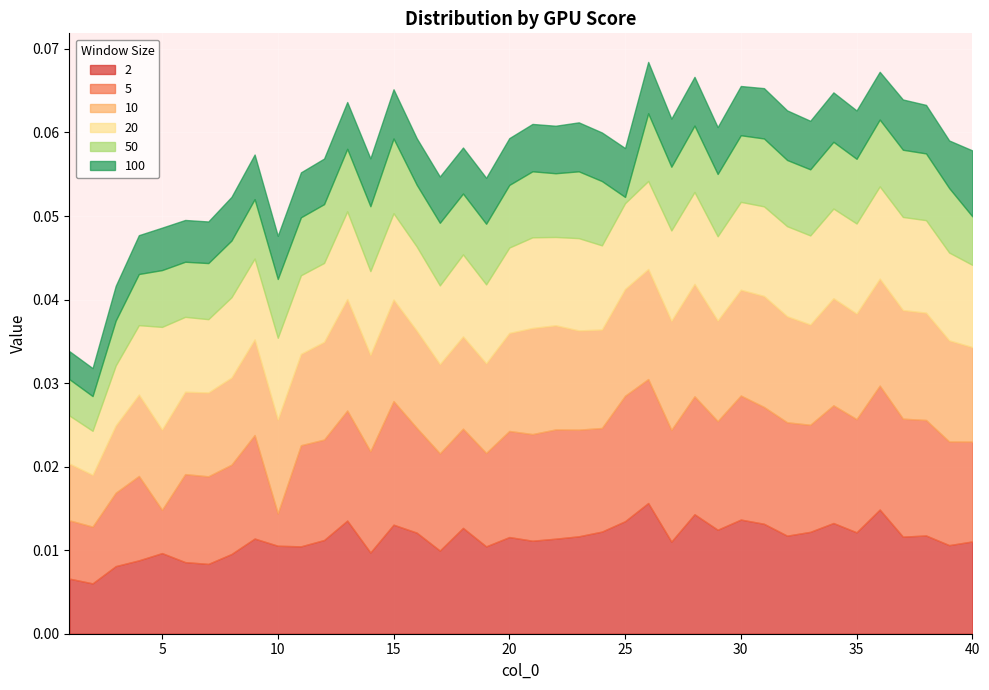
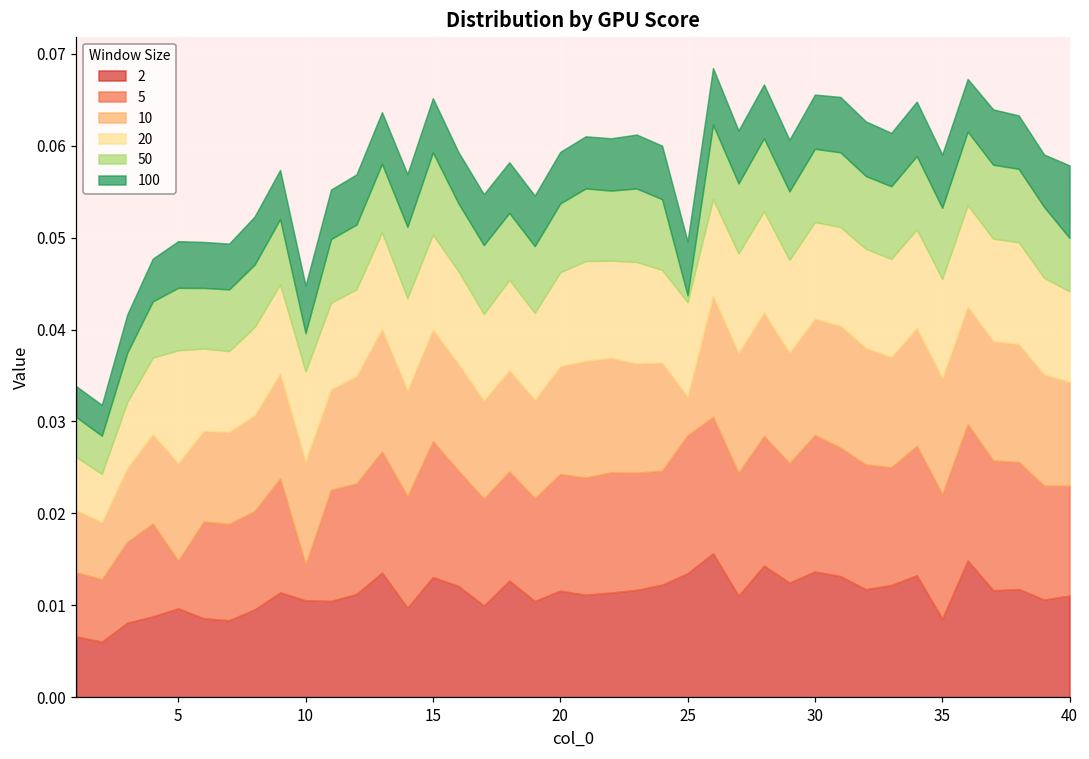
10, 5: 0.010 -> 0.011
50, 10: 0.007 -> 0.004
10, 25: 0.013 -> 0.004
2, 35: 0.012 -> 0.009
